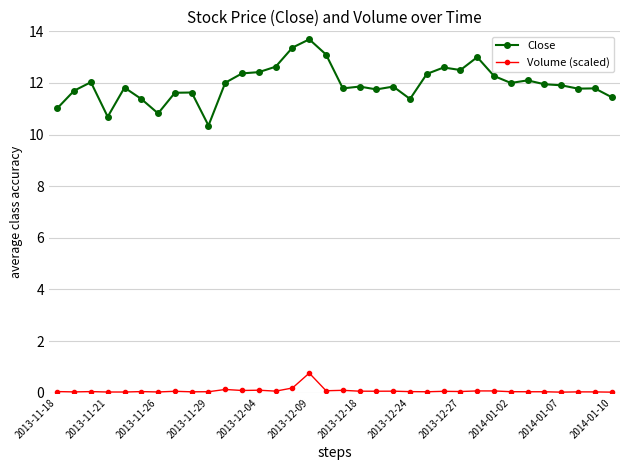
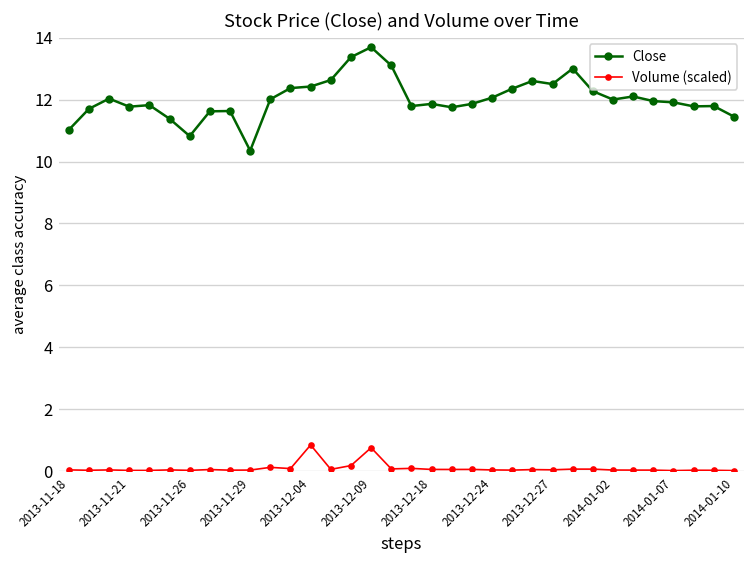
Close, 2013-11-21: 10.7 -> 11.8
Volume (scaled), 2013-12-04: 0.1 -> 0.8
Close, 2013-12-24: 11.4 -> 12.1
